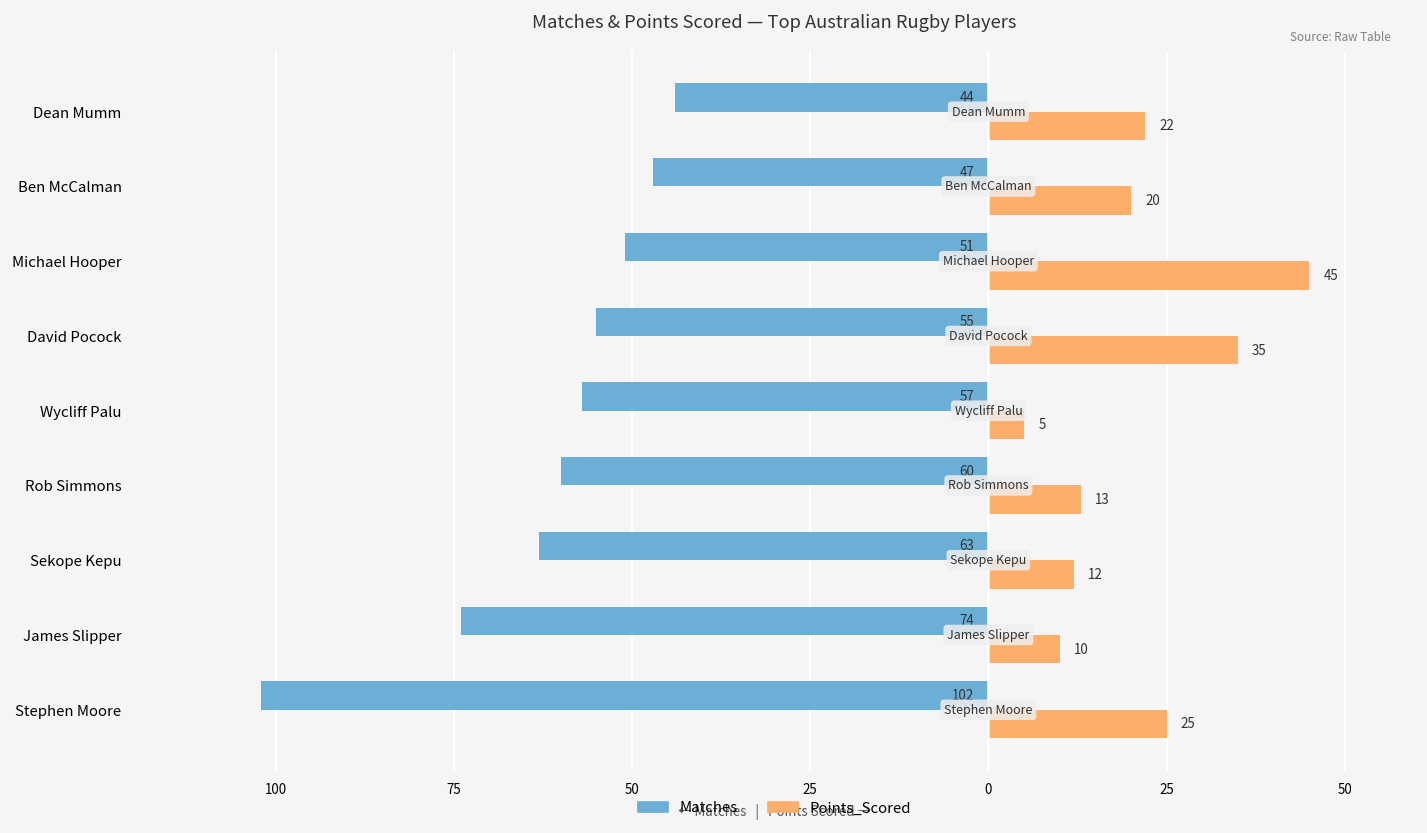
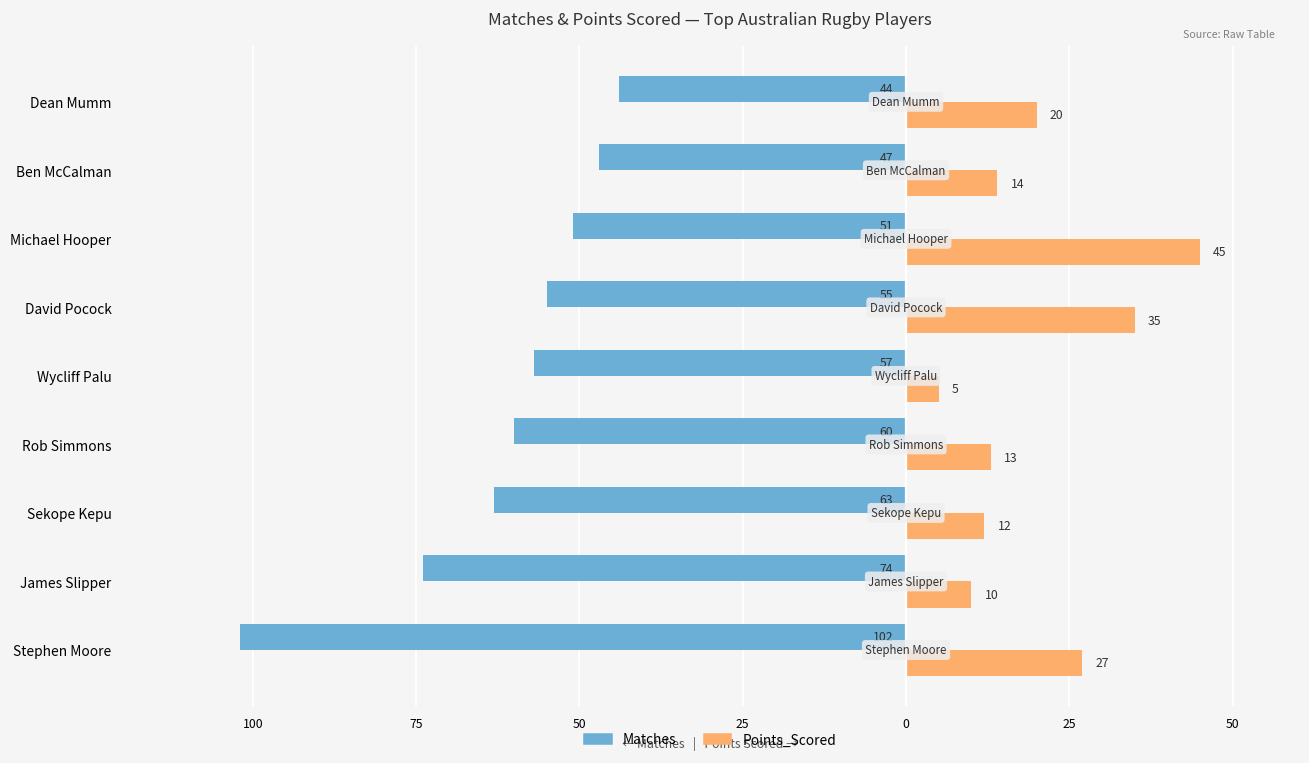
Points_Scored, Dean Mumm: 22 -> 20
Points_Scored, Ben McCalman: 20 -> 14
Points_Scored, Stephen Moore: 25 -> 27
